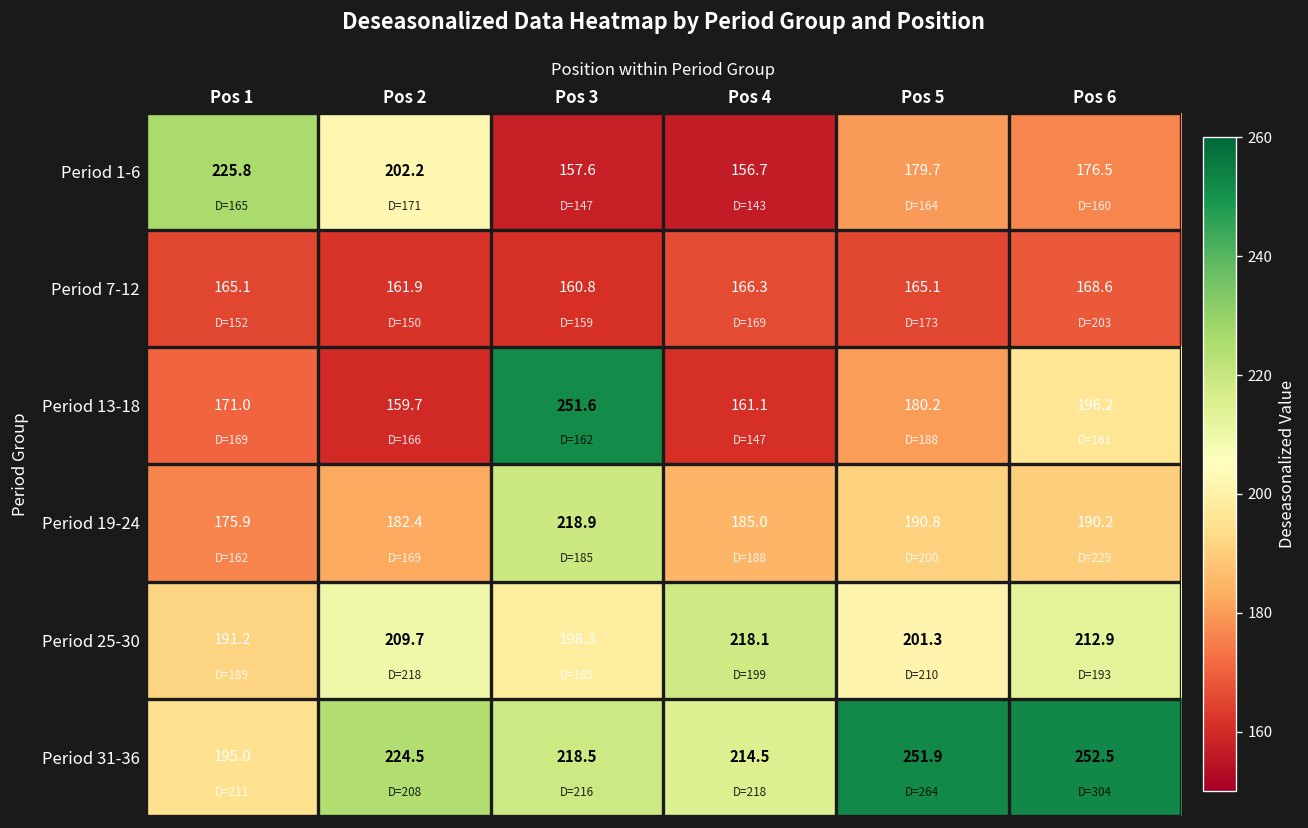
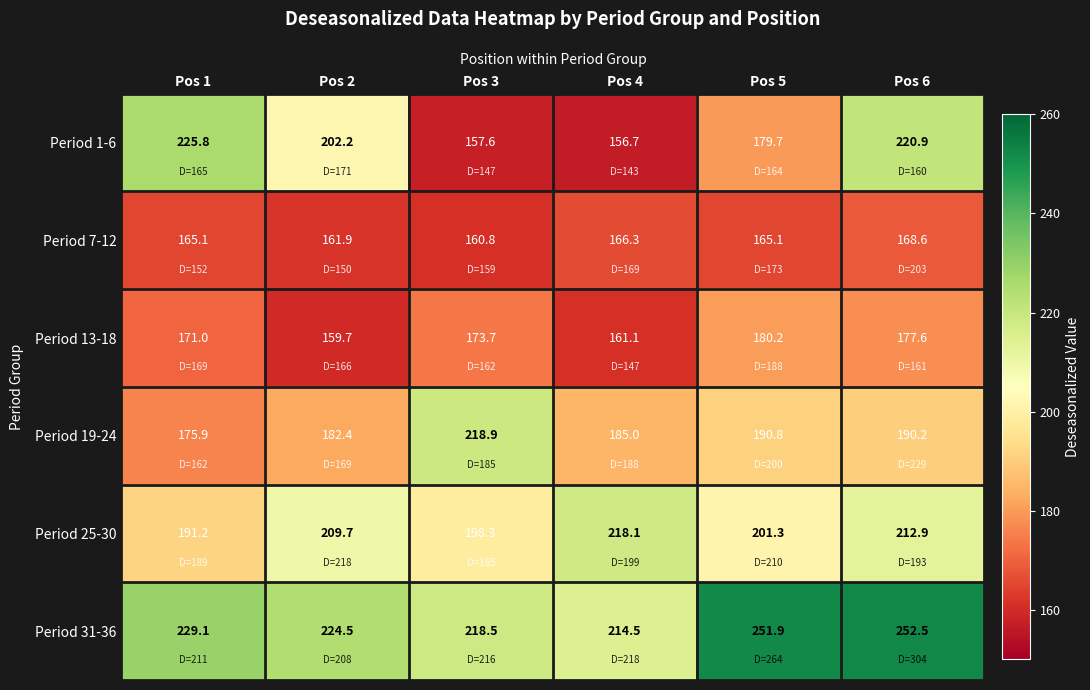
Period 1-6, Pos 6: 176.5 -> 220.9
Period 13-18, Pos 3: 251.6 -> 173.7
Period 13-18, Pos 6: 196.2 -> 177.6
Period 31-36, Pos 1: 195.0 -> 229.1
